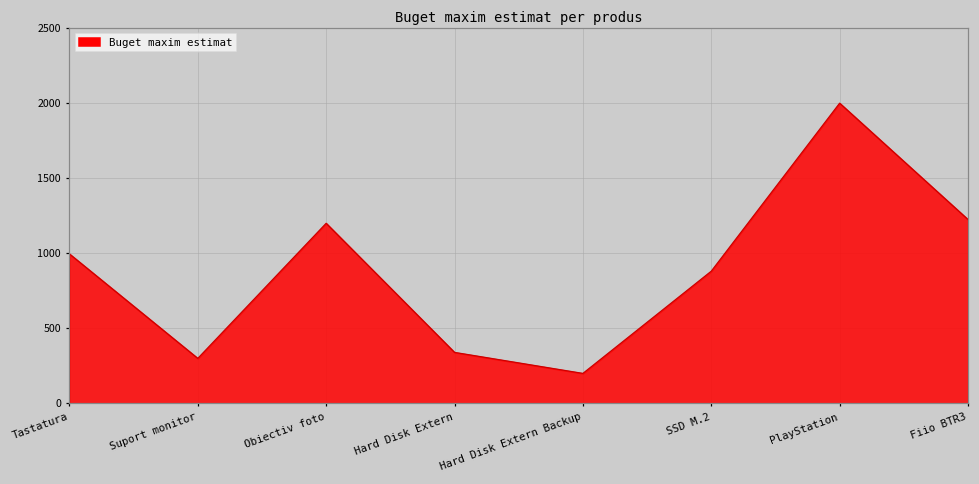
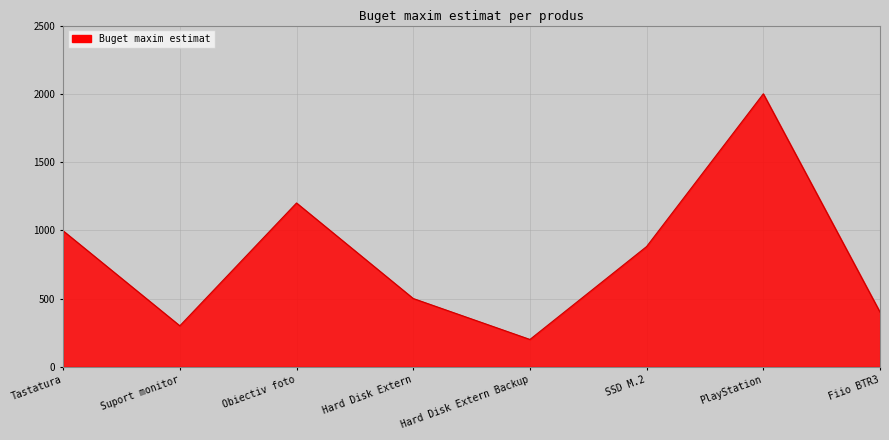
Hard Disk Extern: 340 -> 500
Fiio BTR3: 1230 -> 400
